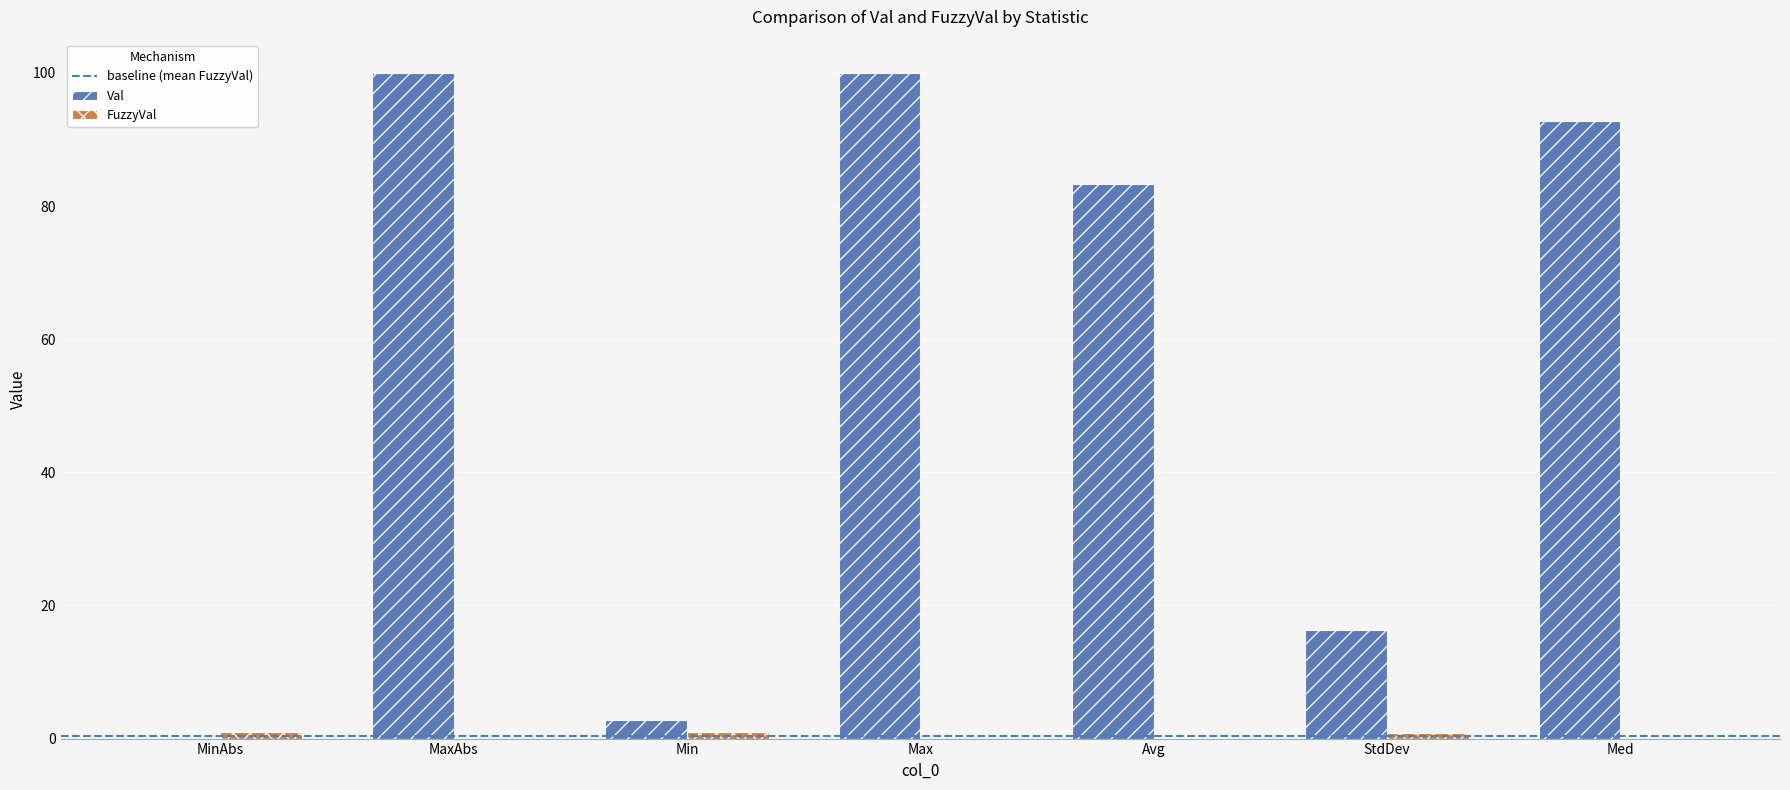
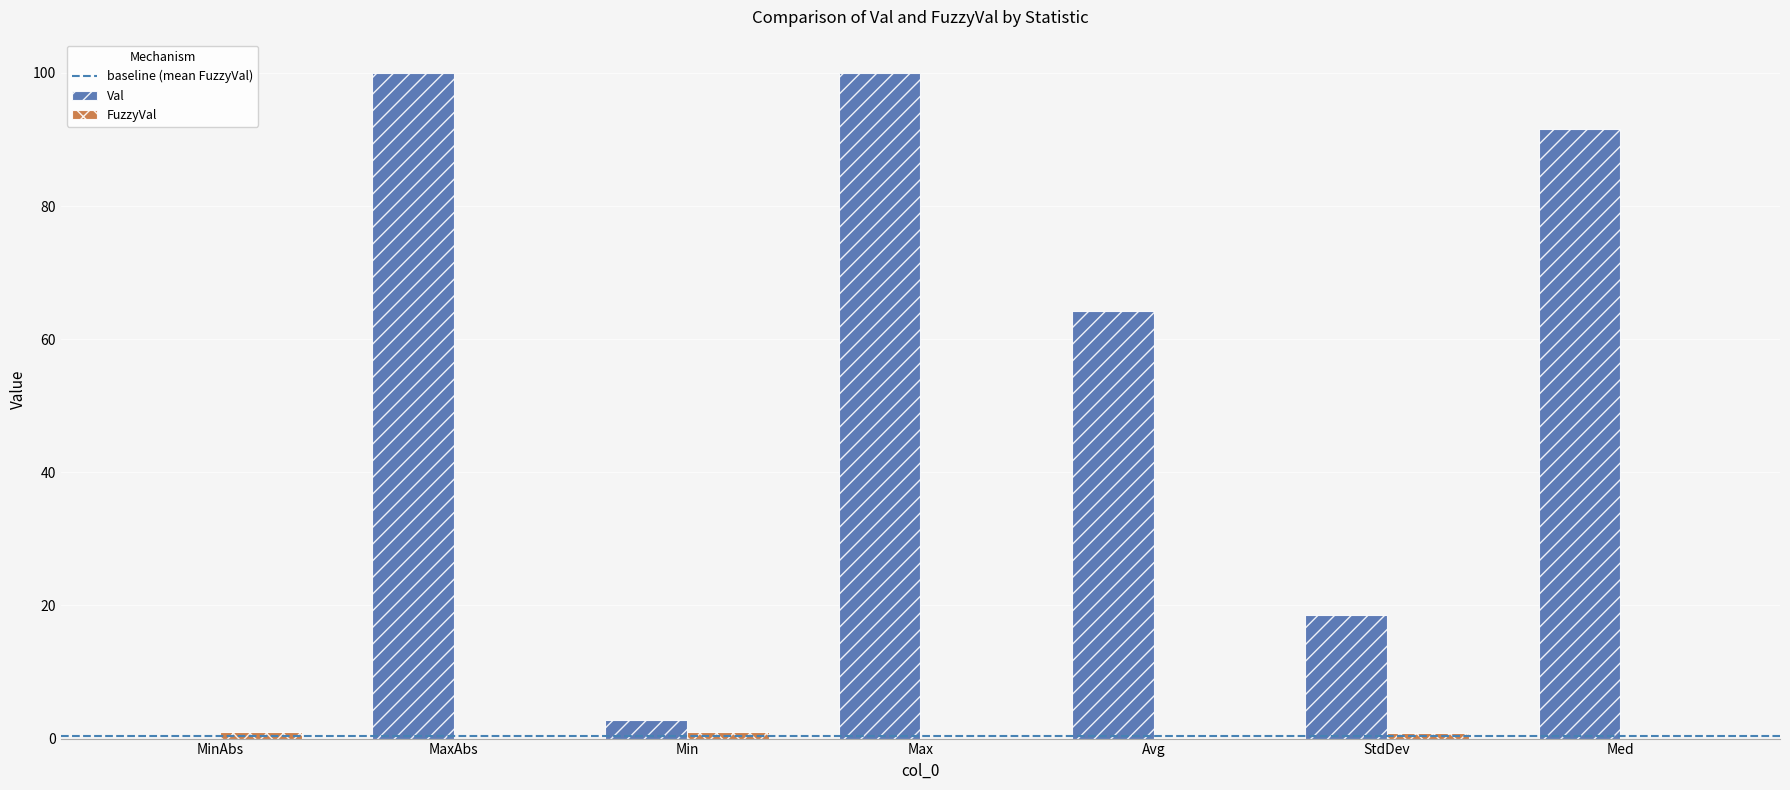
Val, Avg: 83 -> 64
Val, StdDev: 16 -> 18
Val, Med: 93 -> 92
